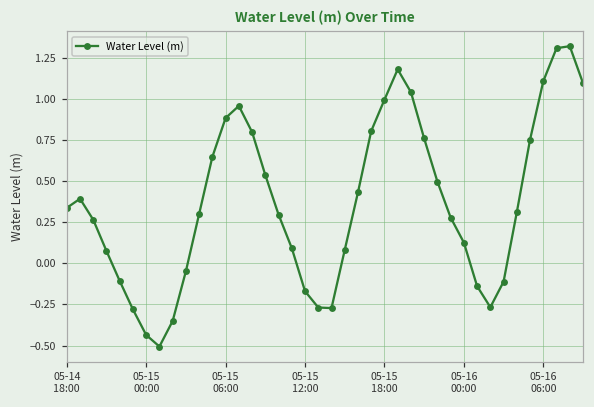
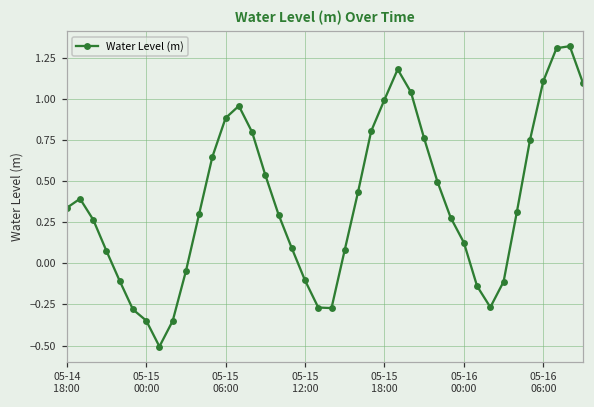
05-15 00:00: -0.44 -> -0.35
05-15 12:00: -0.17 -> -0.10
